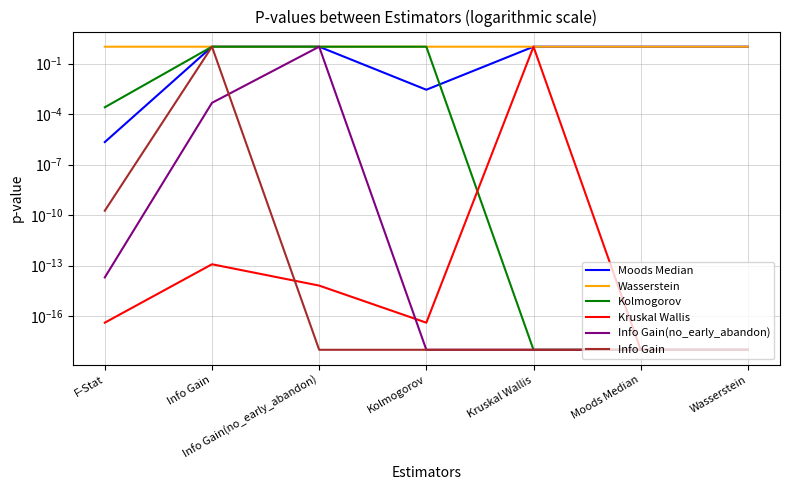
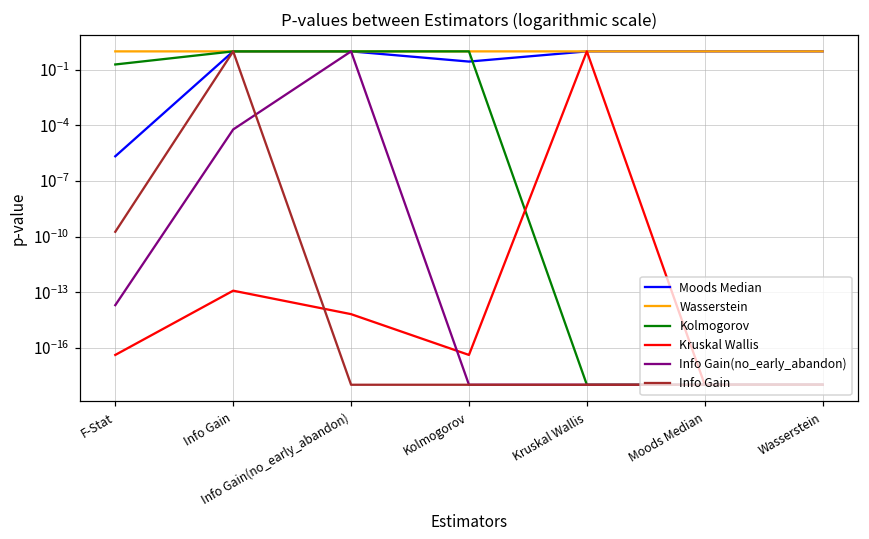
Kolmogorov, F-Stat: 0.0003 -> 0.2
Info Gain(no_early_abandon), Info Gain: 0.0005 -> 0.00006
Moods Median, Kolmogorov: 0.003 -> 0.3
